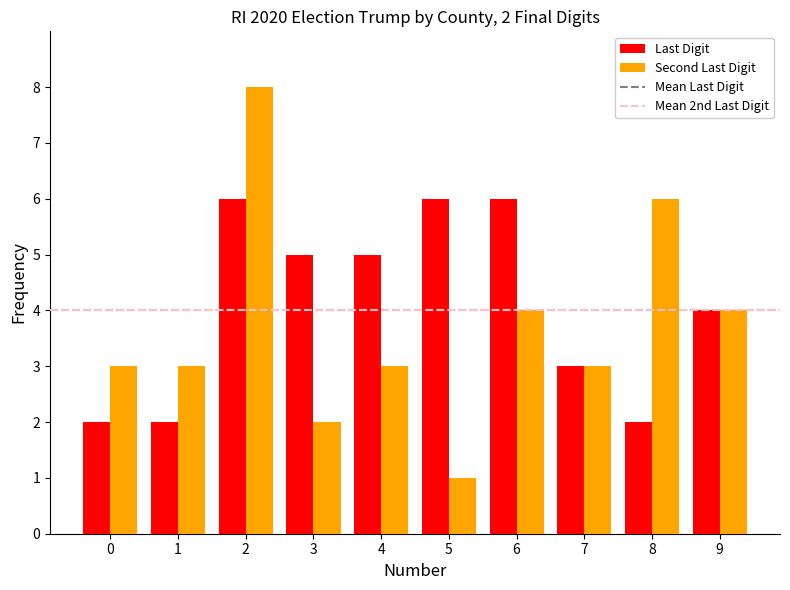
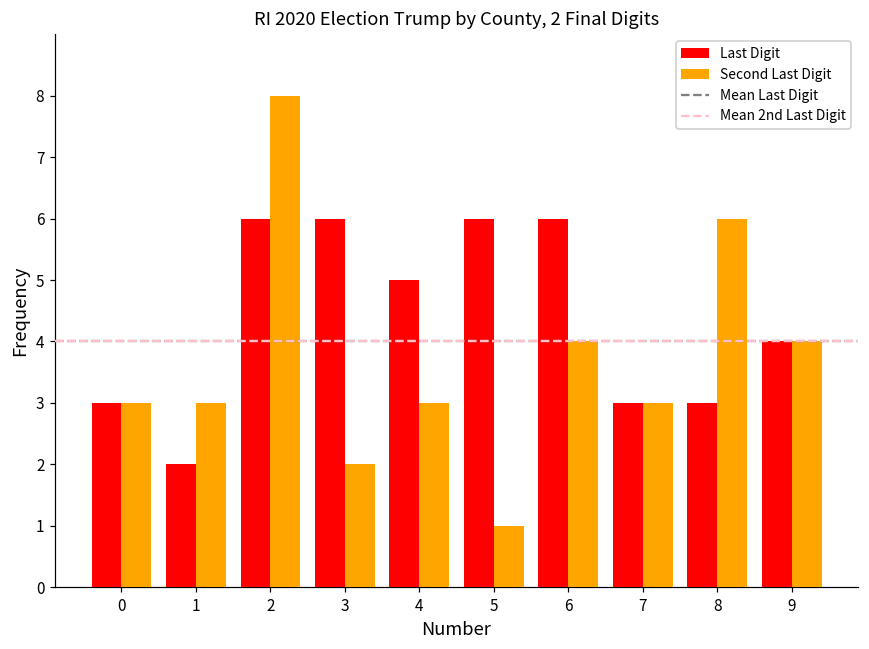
Last Digit, 0: 2 -> 3
Last Digit, 3: 5 -> 6
Last Digit, 8: 2 -> 3
